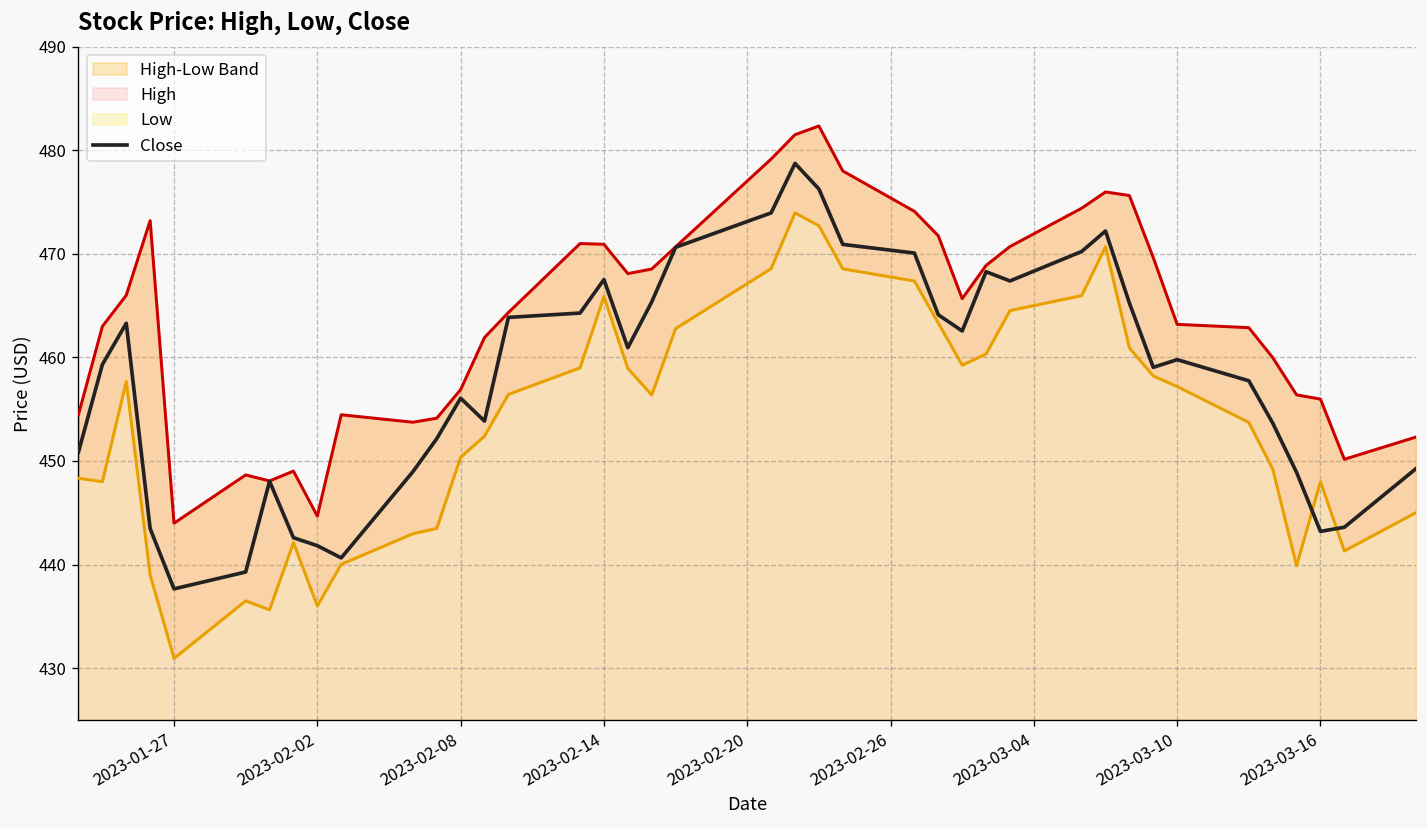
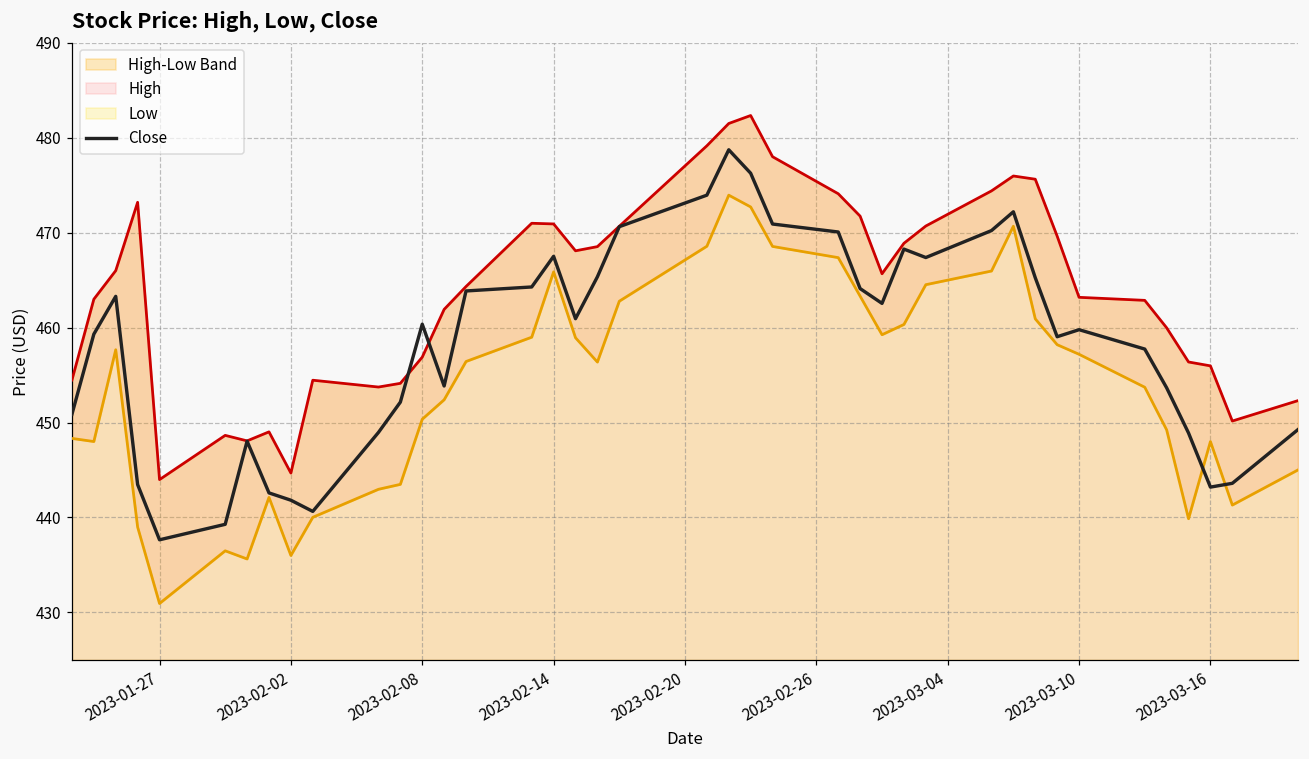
Close, 2023-02-08: 456 -> 460
